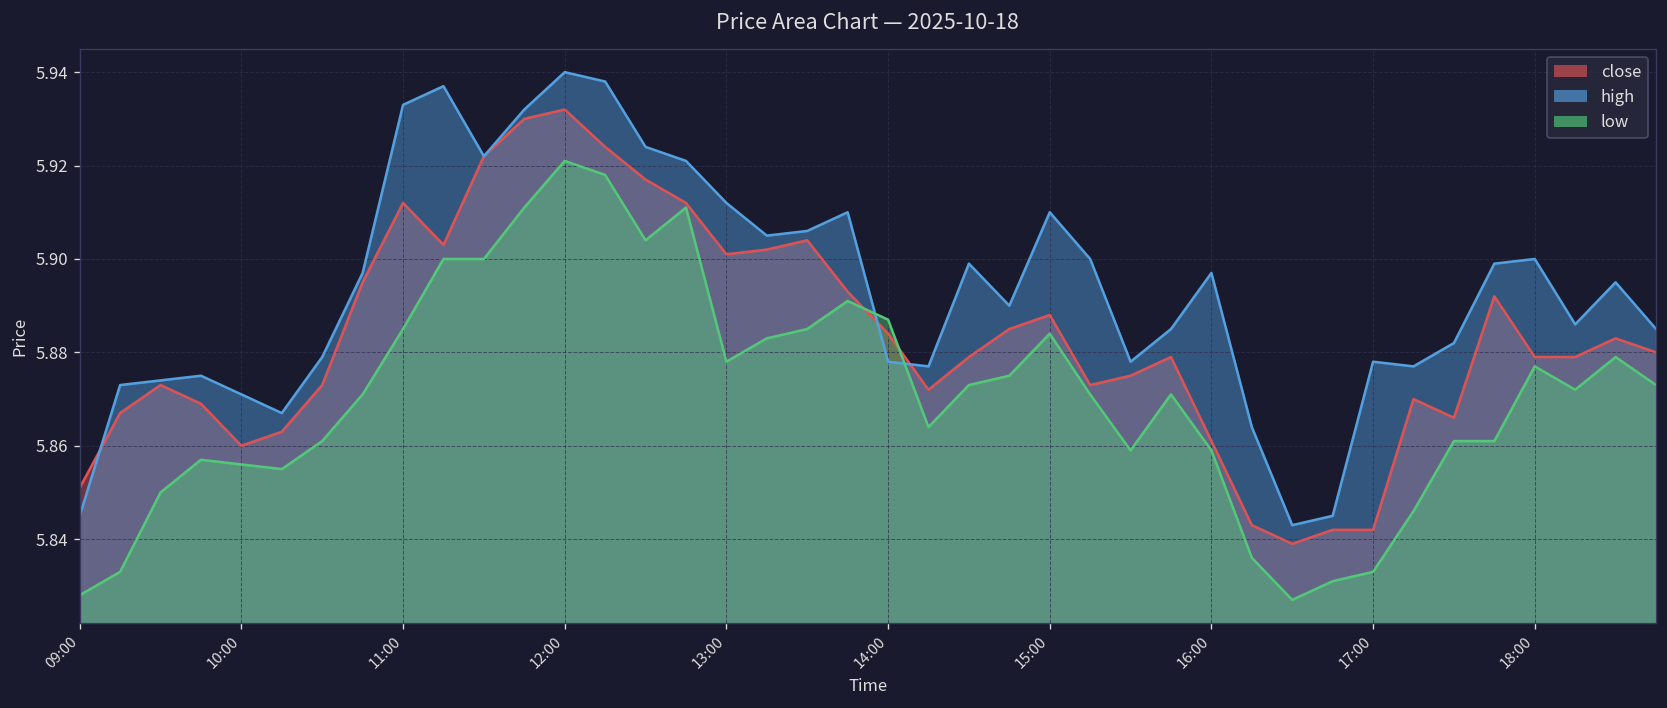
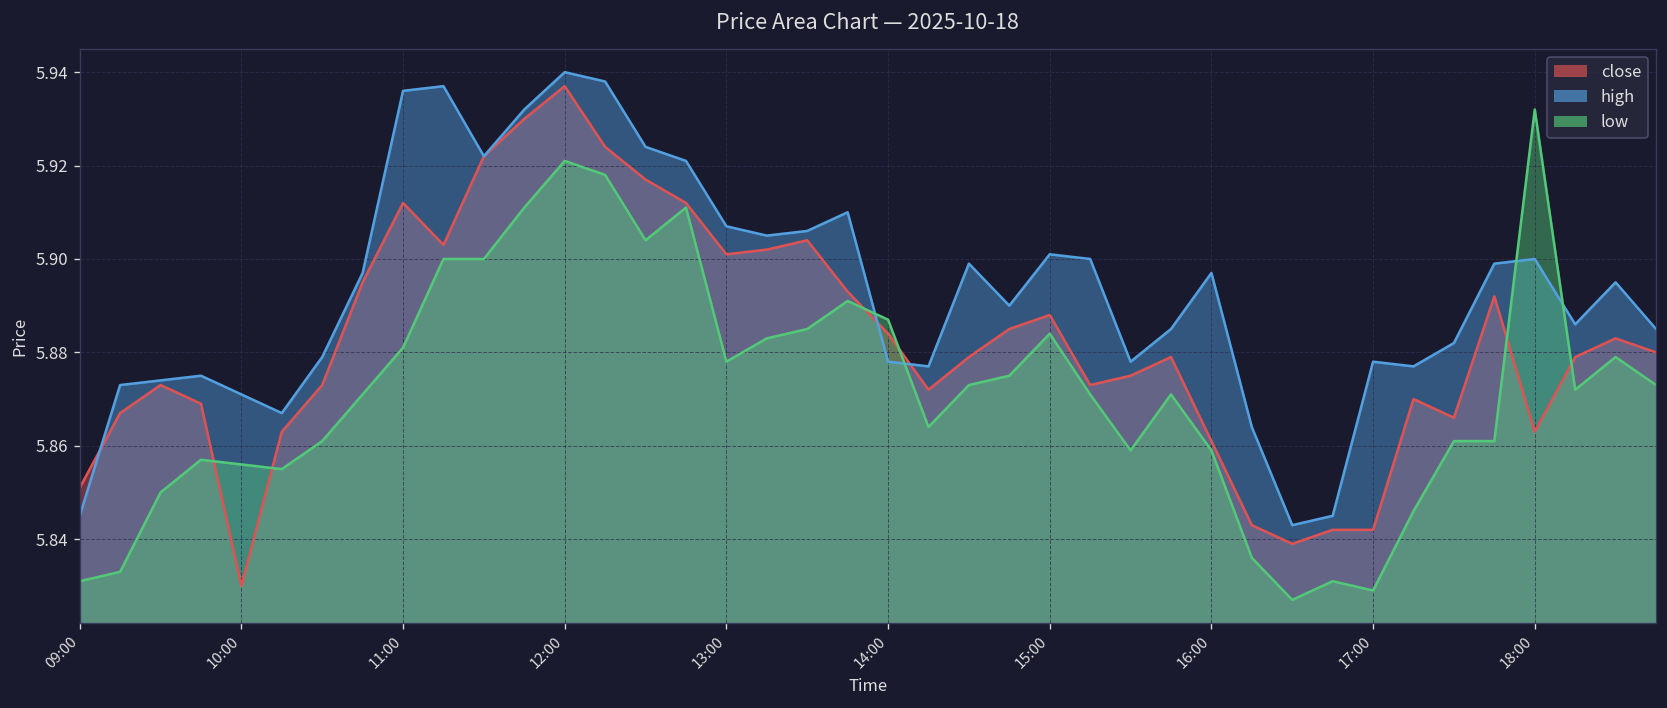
low, 09:00: 5.828 -> 5.831
close, 10:00: 5.86 -> 5.83
high, 11:00: 5.933 -> 5.936
low, 11:00: 5.885 -> 5.881
close, 12:00: 5.932 -> 5.937
high, 13:00: 5.912 -> 5.907
high, 15:00: 5.910 -> 5.901
low, 17:00: 5.833 -> 5.829
close, 18:00: 5.879 -> 5.863
low, 18:00: 5.877 -> 5.932
